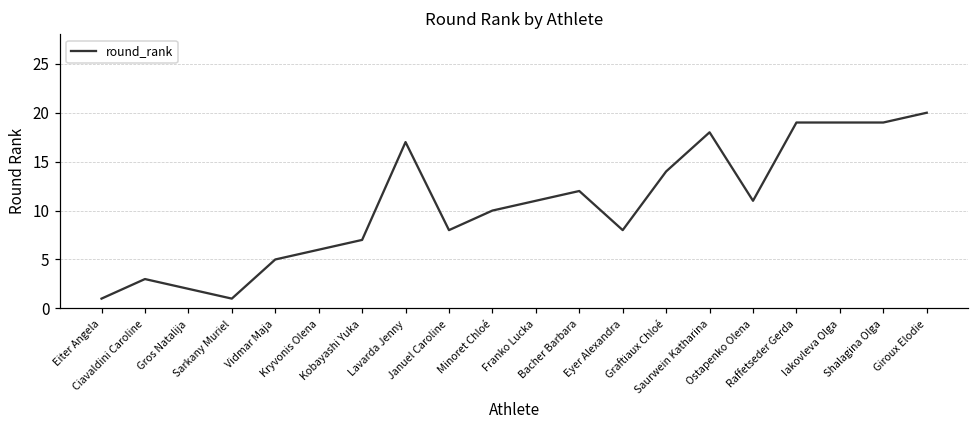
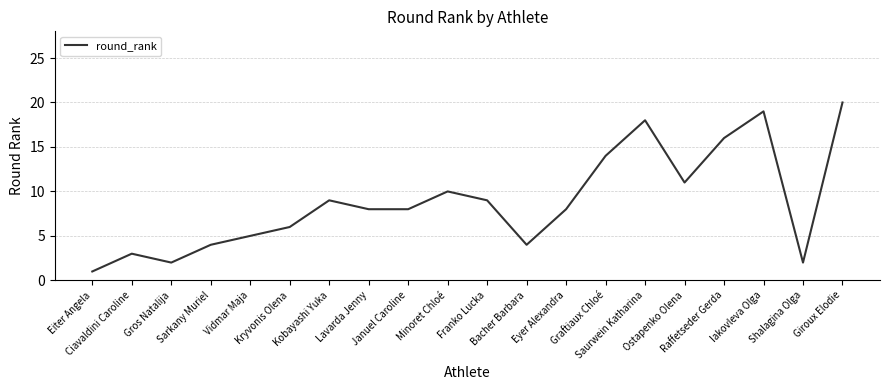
Sarkany Muriel: 1 -> 4
Kobayashi Yuka: 7 -> 9
Lavarda Jenny: 17 -> 8
Franko Lucka: 11 -> 9
Bacher Barbara: 12 -> 4
Raffetseder Gerda: 19 -> 16
Shalagina Olga: 19 -> 2
